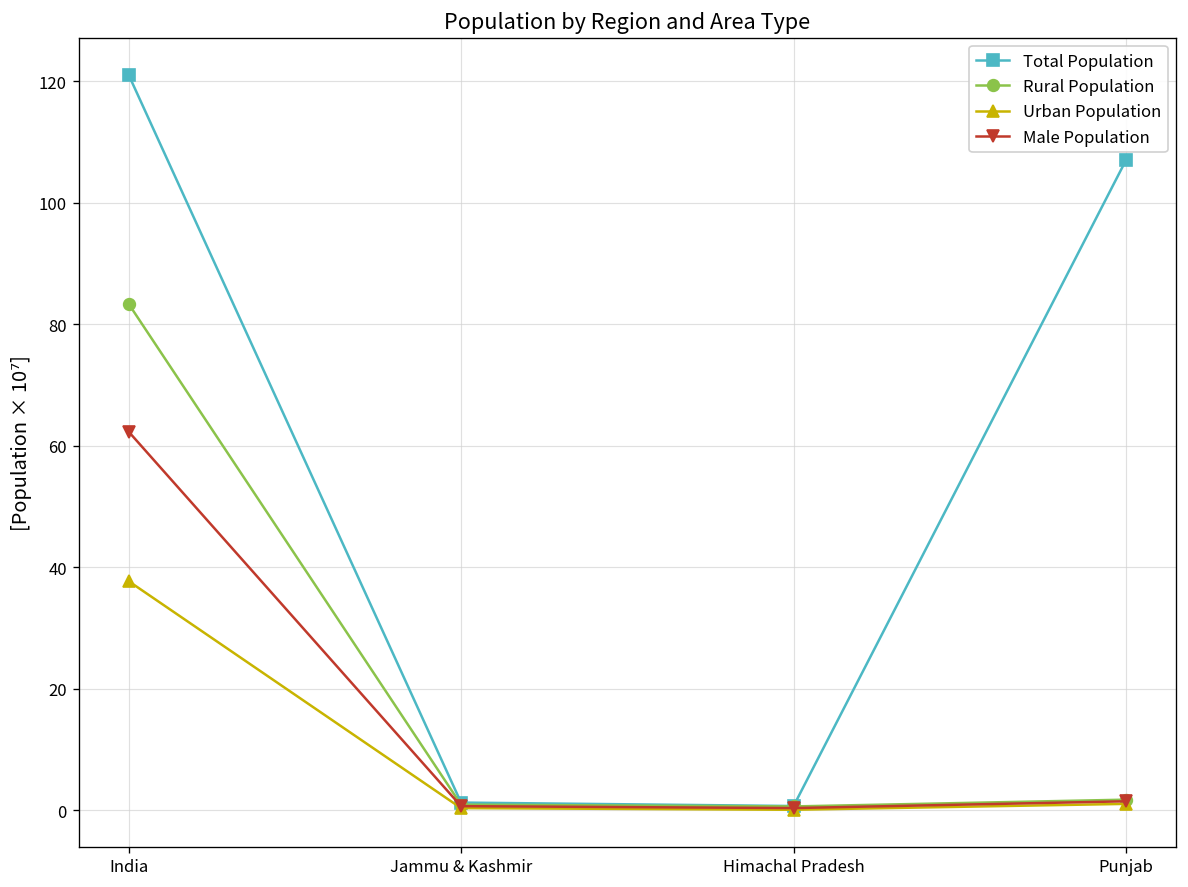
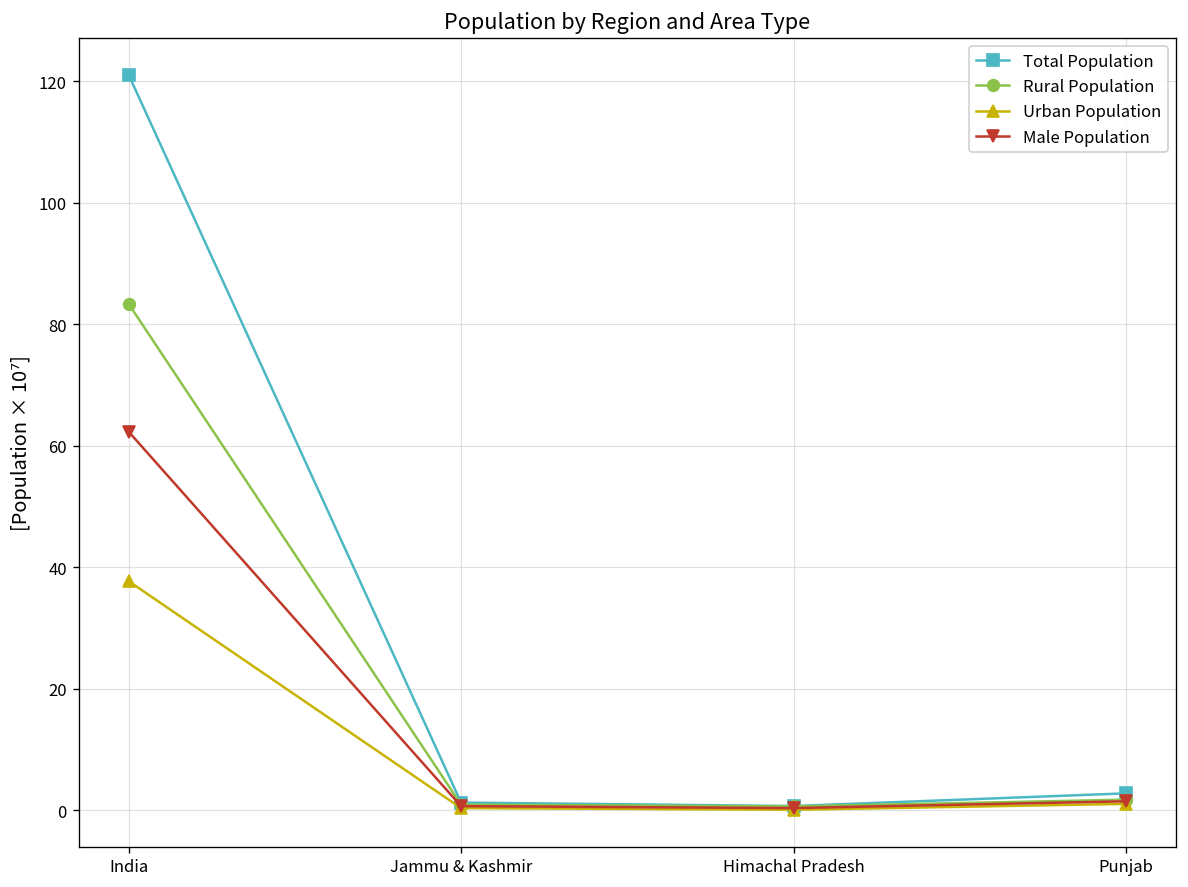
Total Population, Punjab: 107 -> 3
